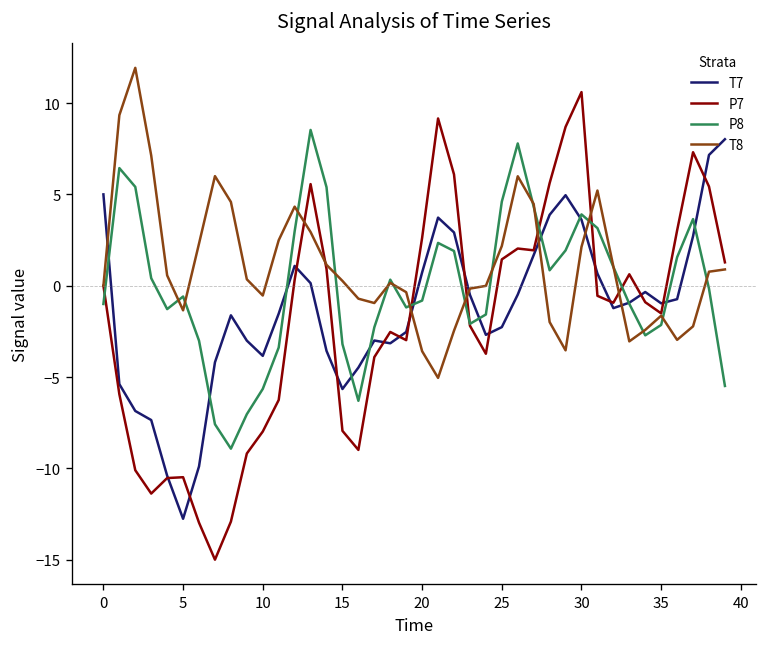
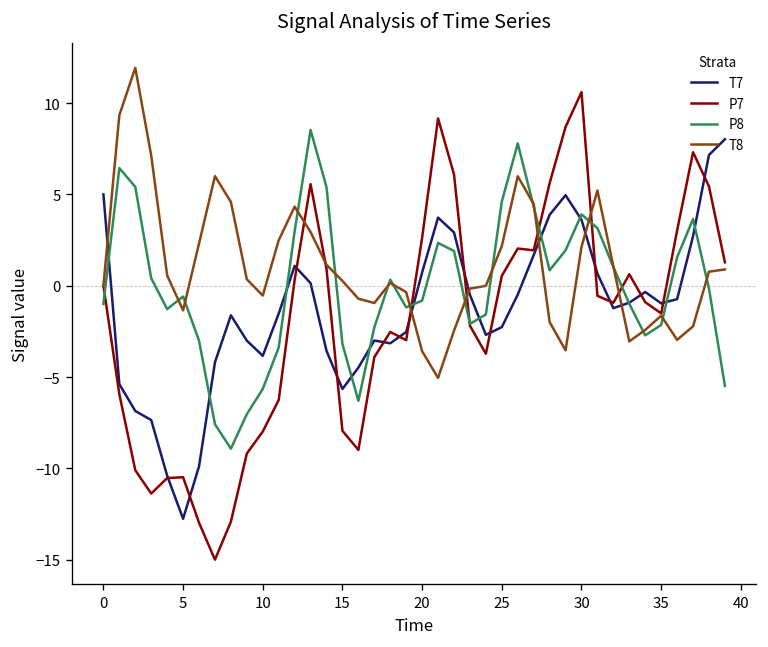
P7, 25: 1.4 -> 0.5
